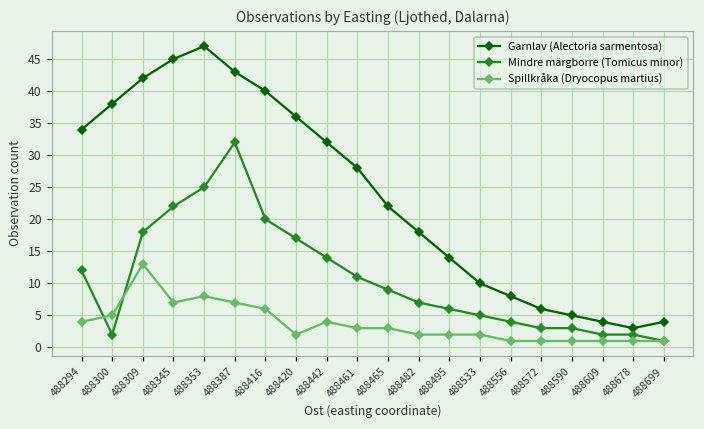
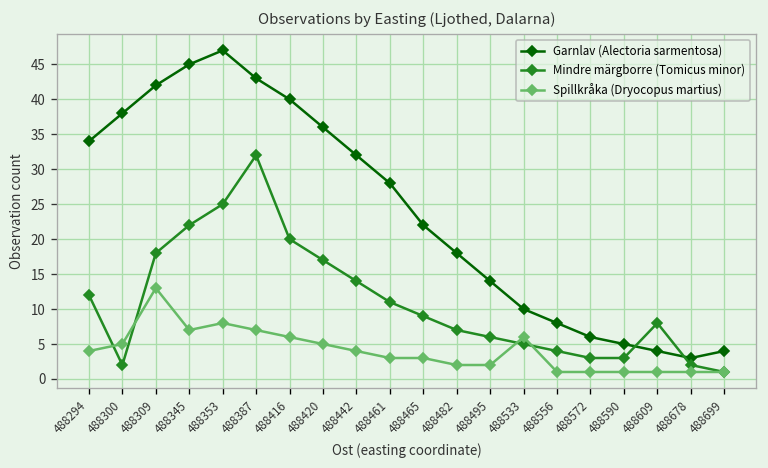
Spillkråka (Dryocopus martius), 488420: 2 -> 5
Spillkråka (Dryocopus martius), 488533: 2 -> 6
Mindre märgborre (Tomicus minor), 488609: 2 -> 8
